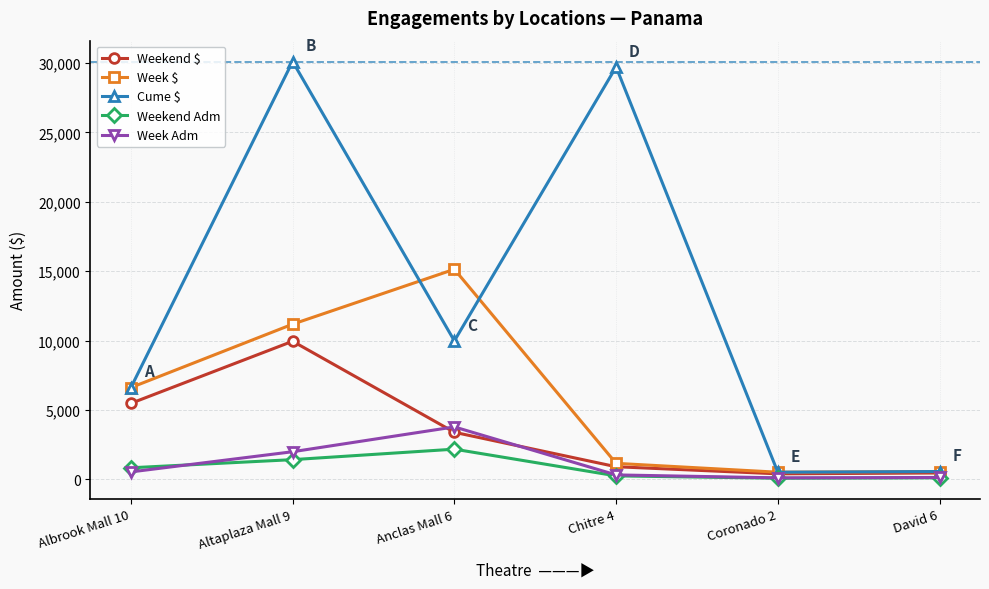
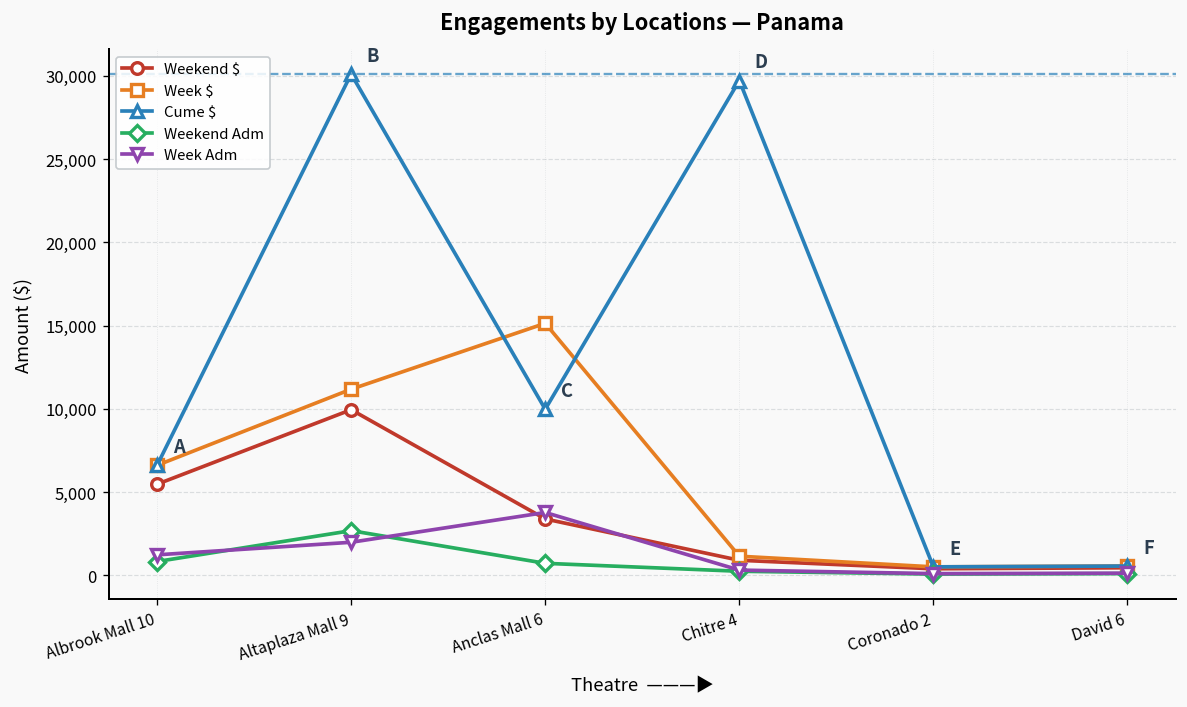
Week Adm, Albrook Mall 10: 500 -> 1,200
Weekend Adm, Altaplaza Mall 9: 1,400 -> 2,700
Weekend Adm, Anclas Mall 6: 2,200 -> 700
